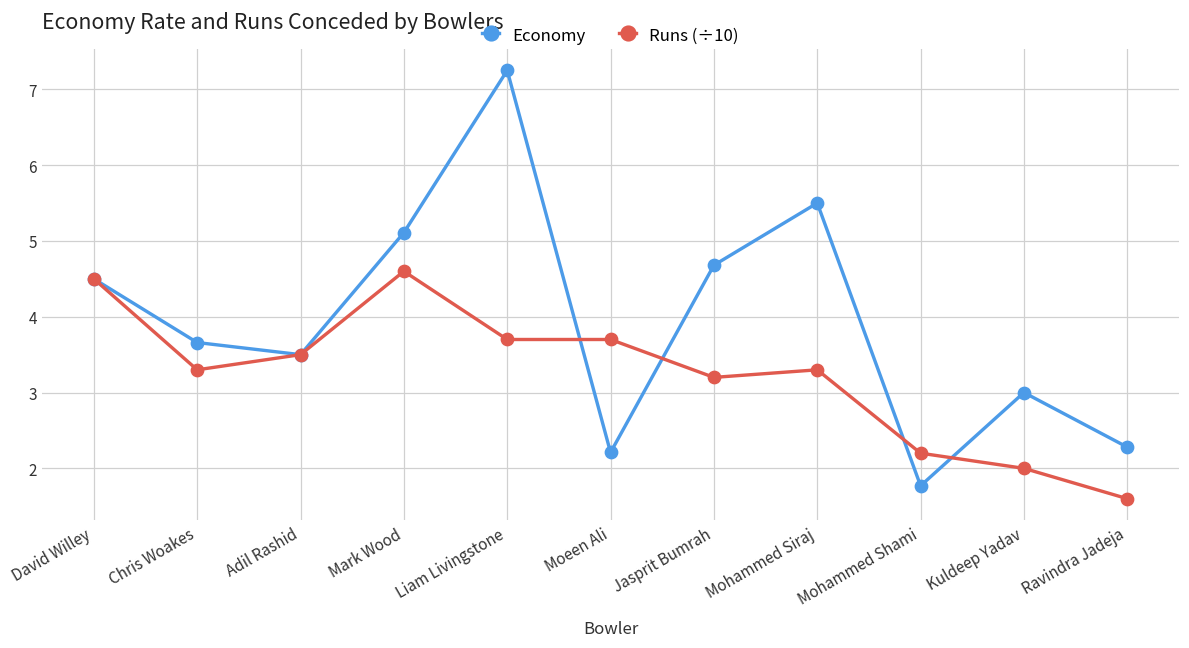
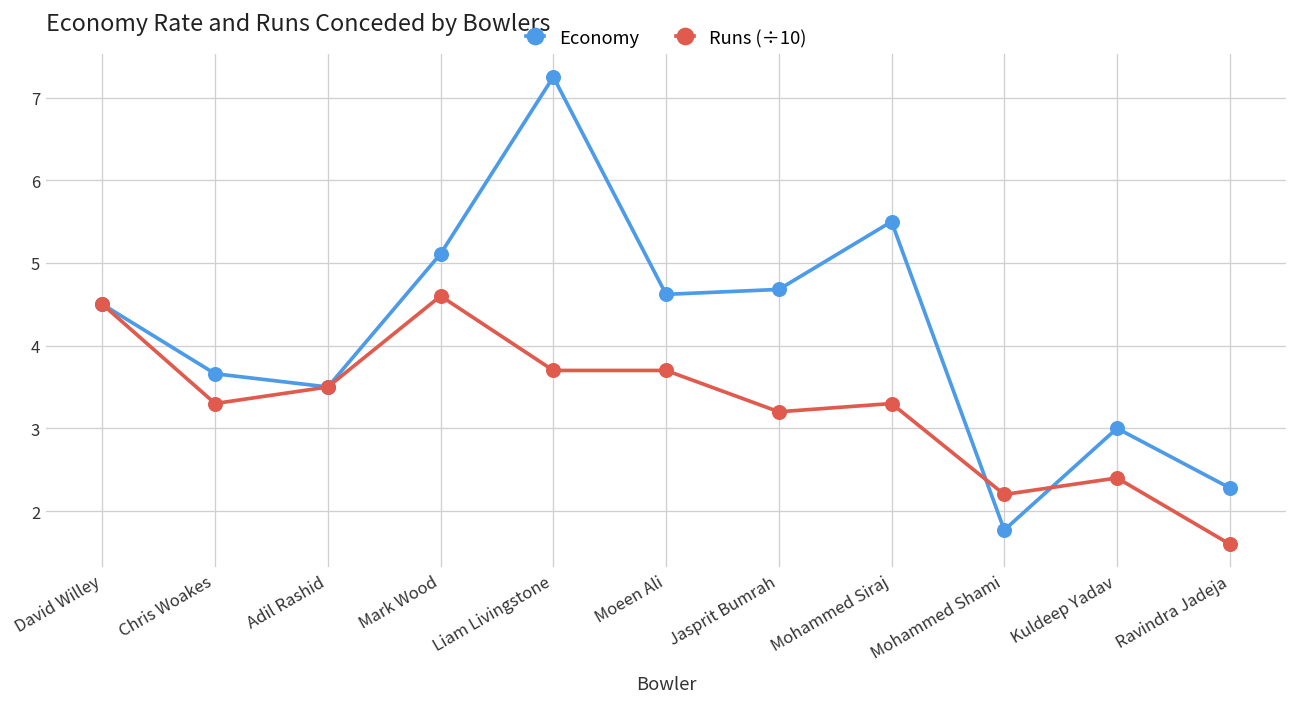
Economy, Moeen Ali: 2.2 -> 4.6
Runs (÷10), Kuldeep Yadav: 2.0 -> 2.4
